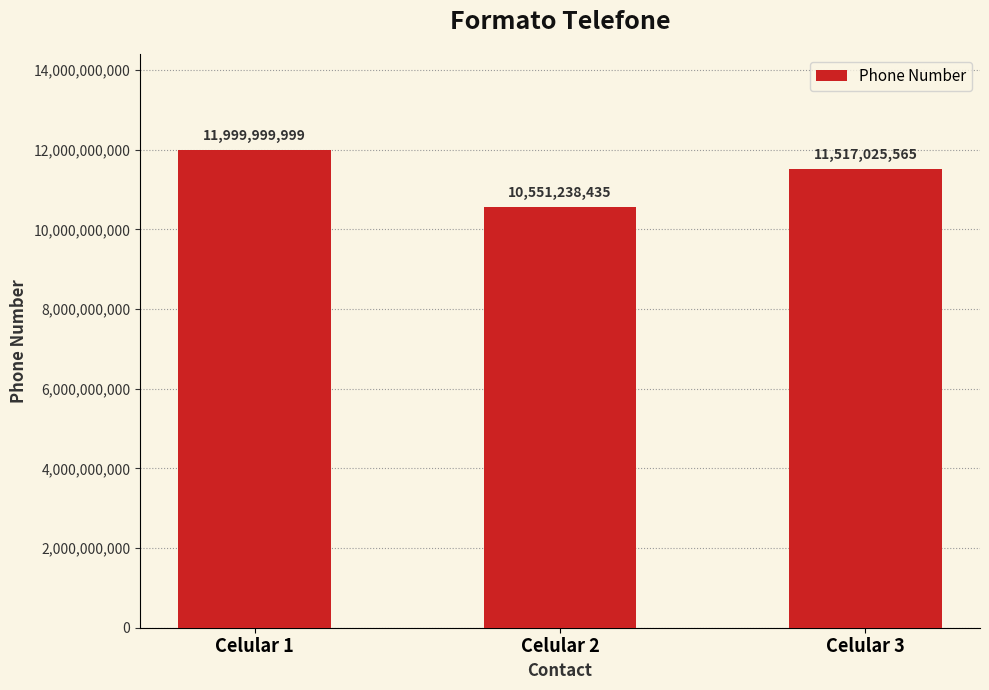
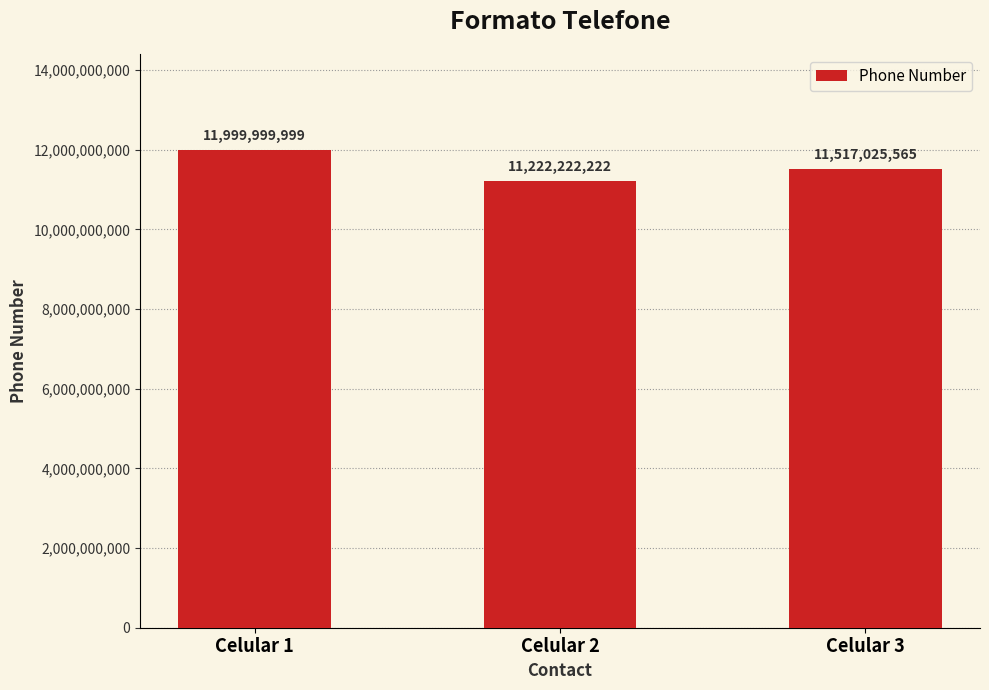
Celular 2: 10,551,238,435 -> 11,222,222,222
